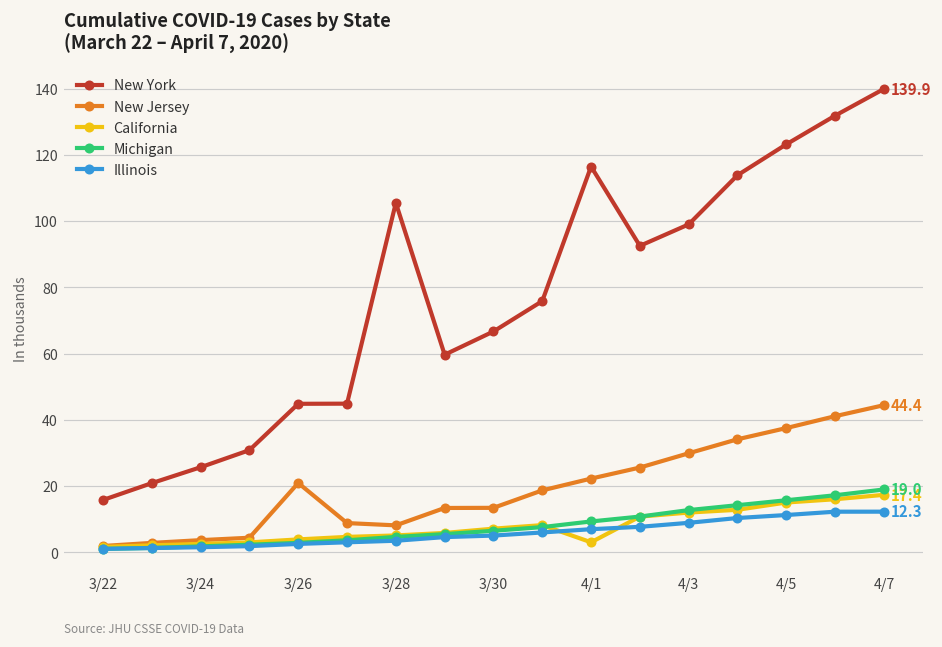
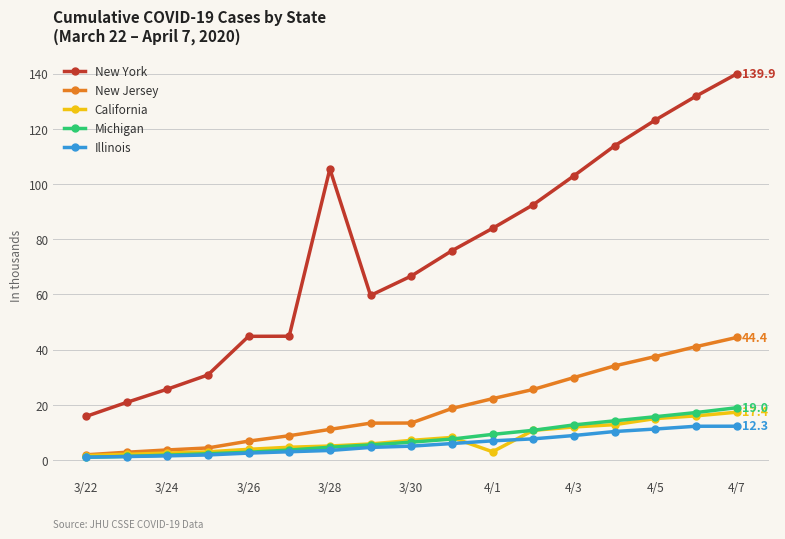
New Jersey, 3/26: 21 -> 7
New Jersey, 3/28: 8 -> 11
New York, 4/1: 116 -> 84
New York, 4/3: 99 -> 103
